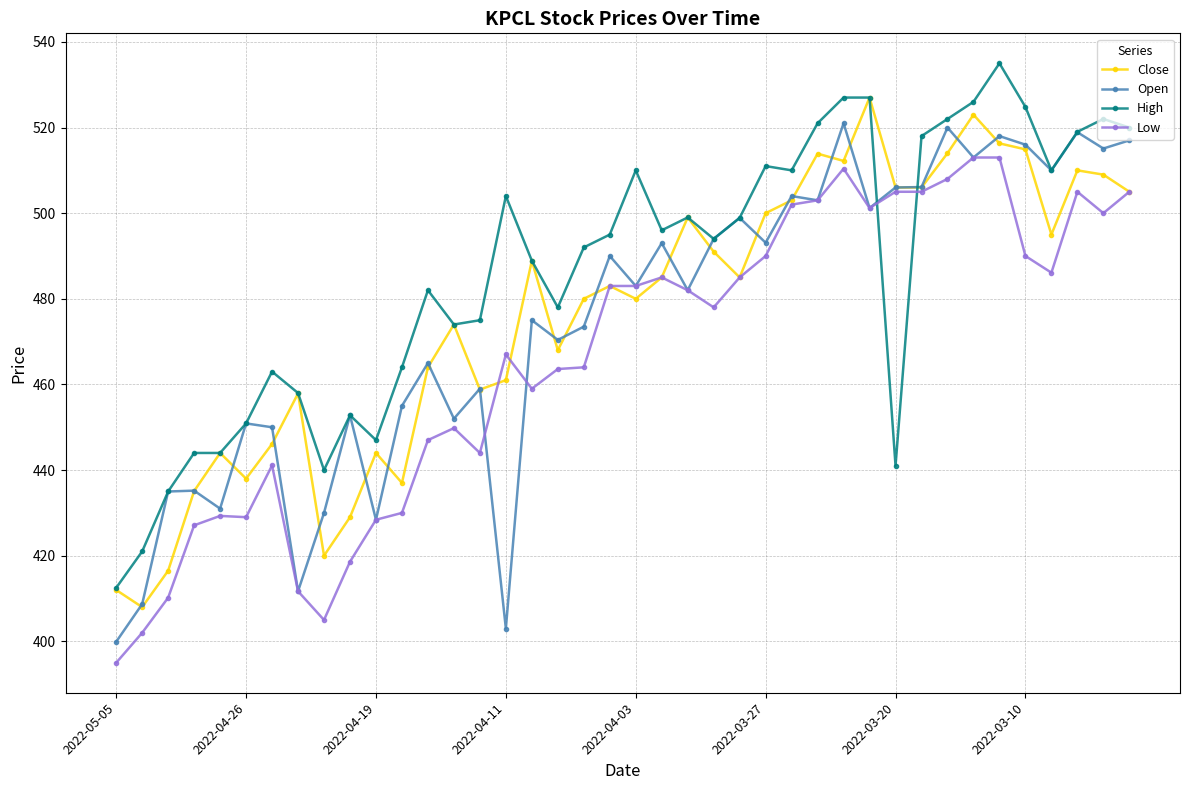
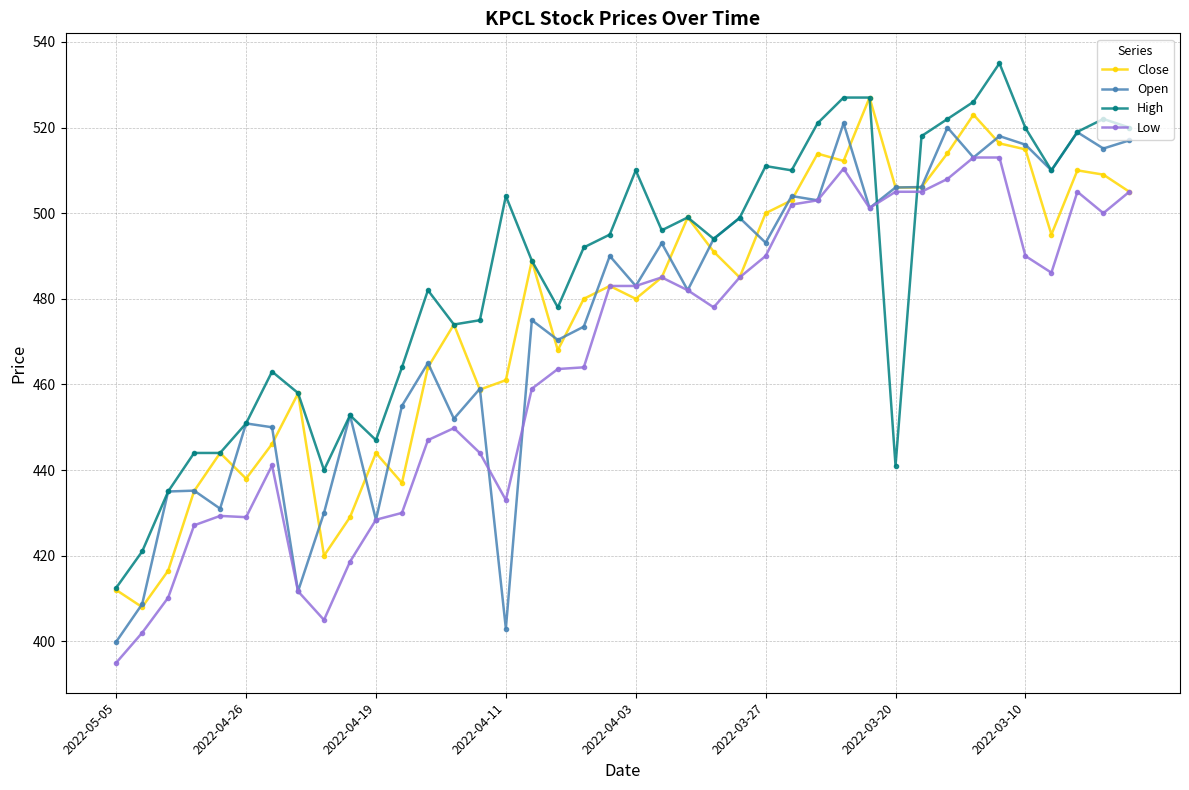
Low, 2022-04-11: 467 -> 433
High, 2022-03-10: 525 -> 520
